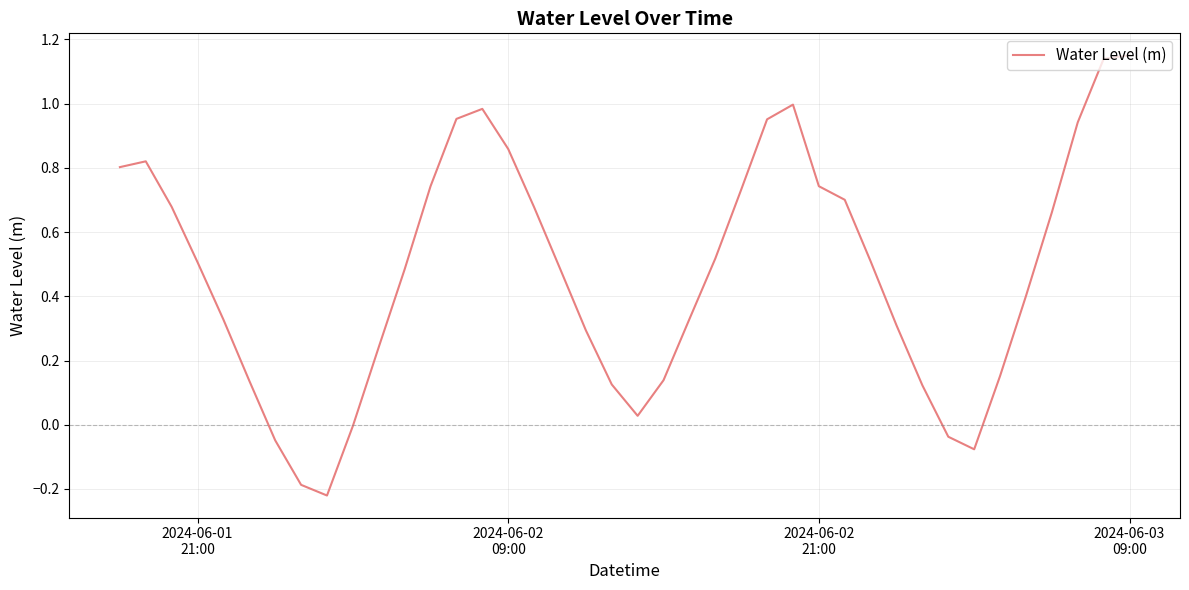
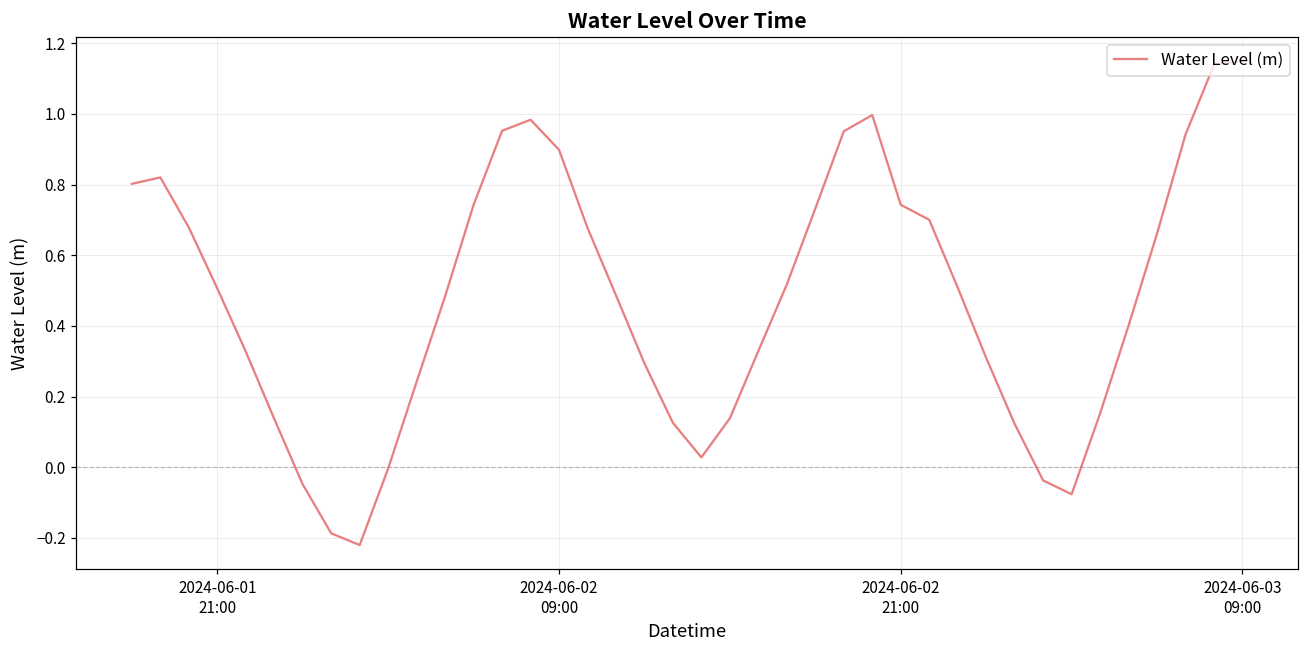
2024-06-02 09:00: 0.86 -> 0.90
